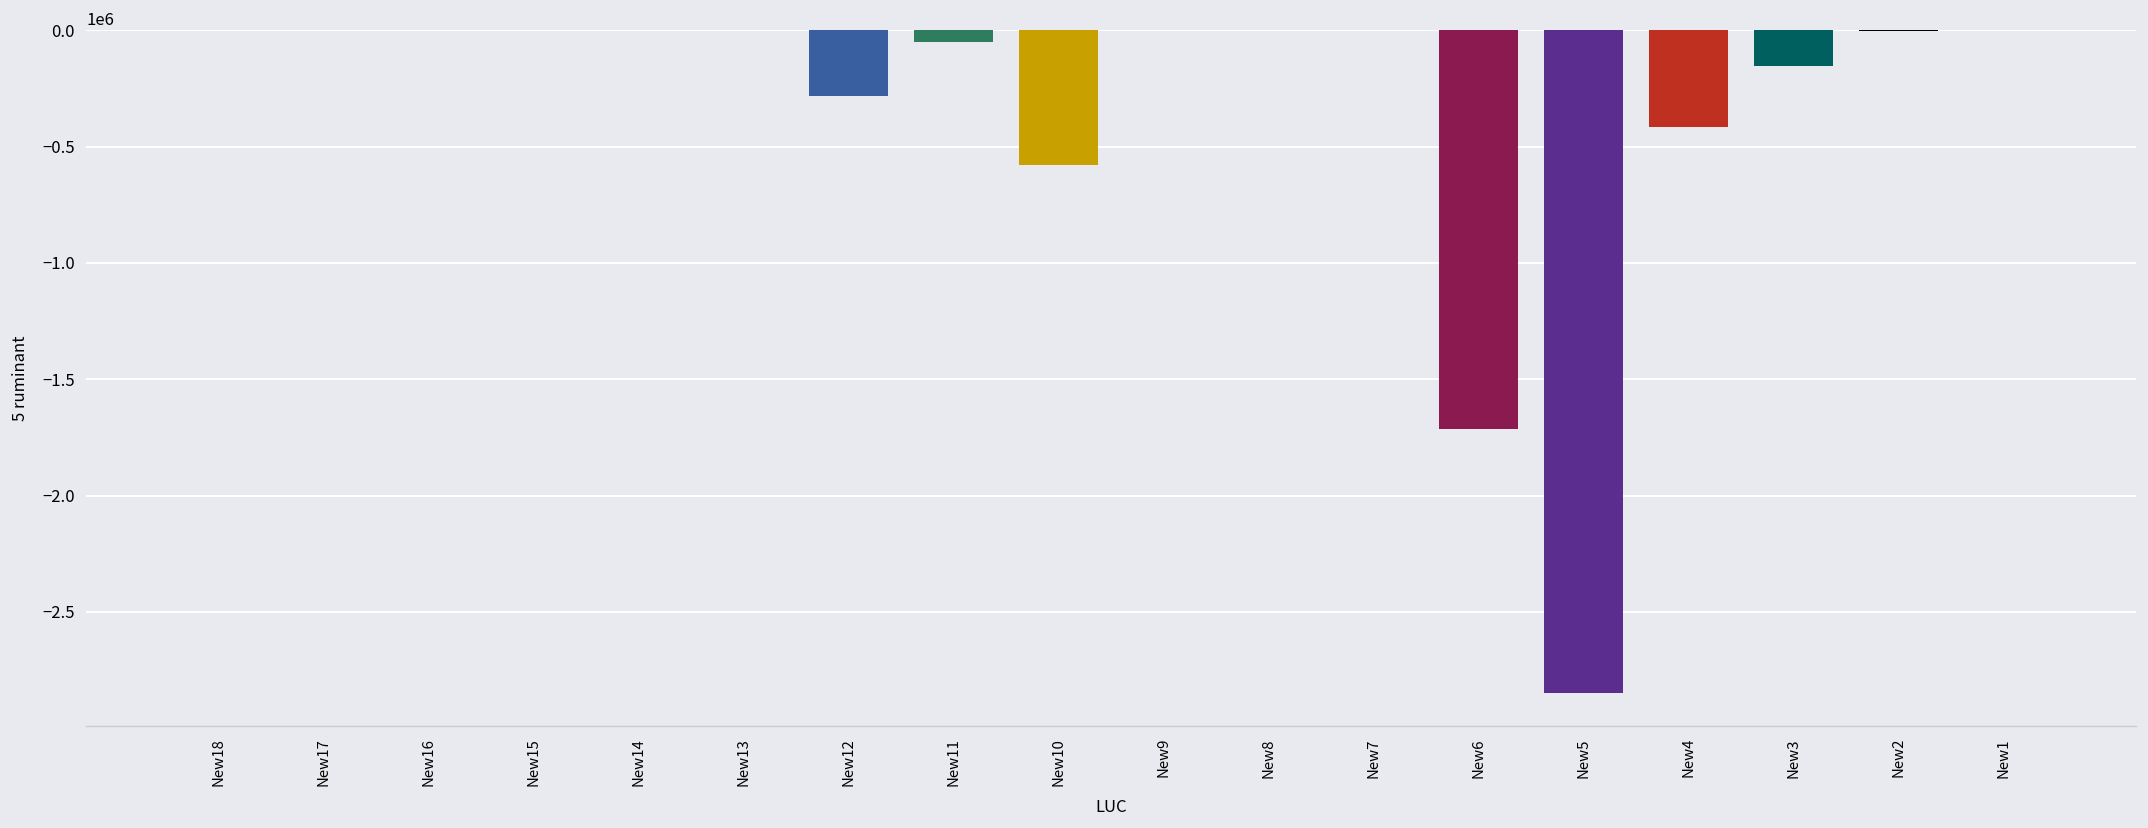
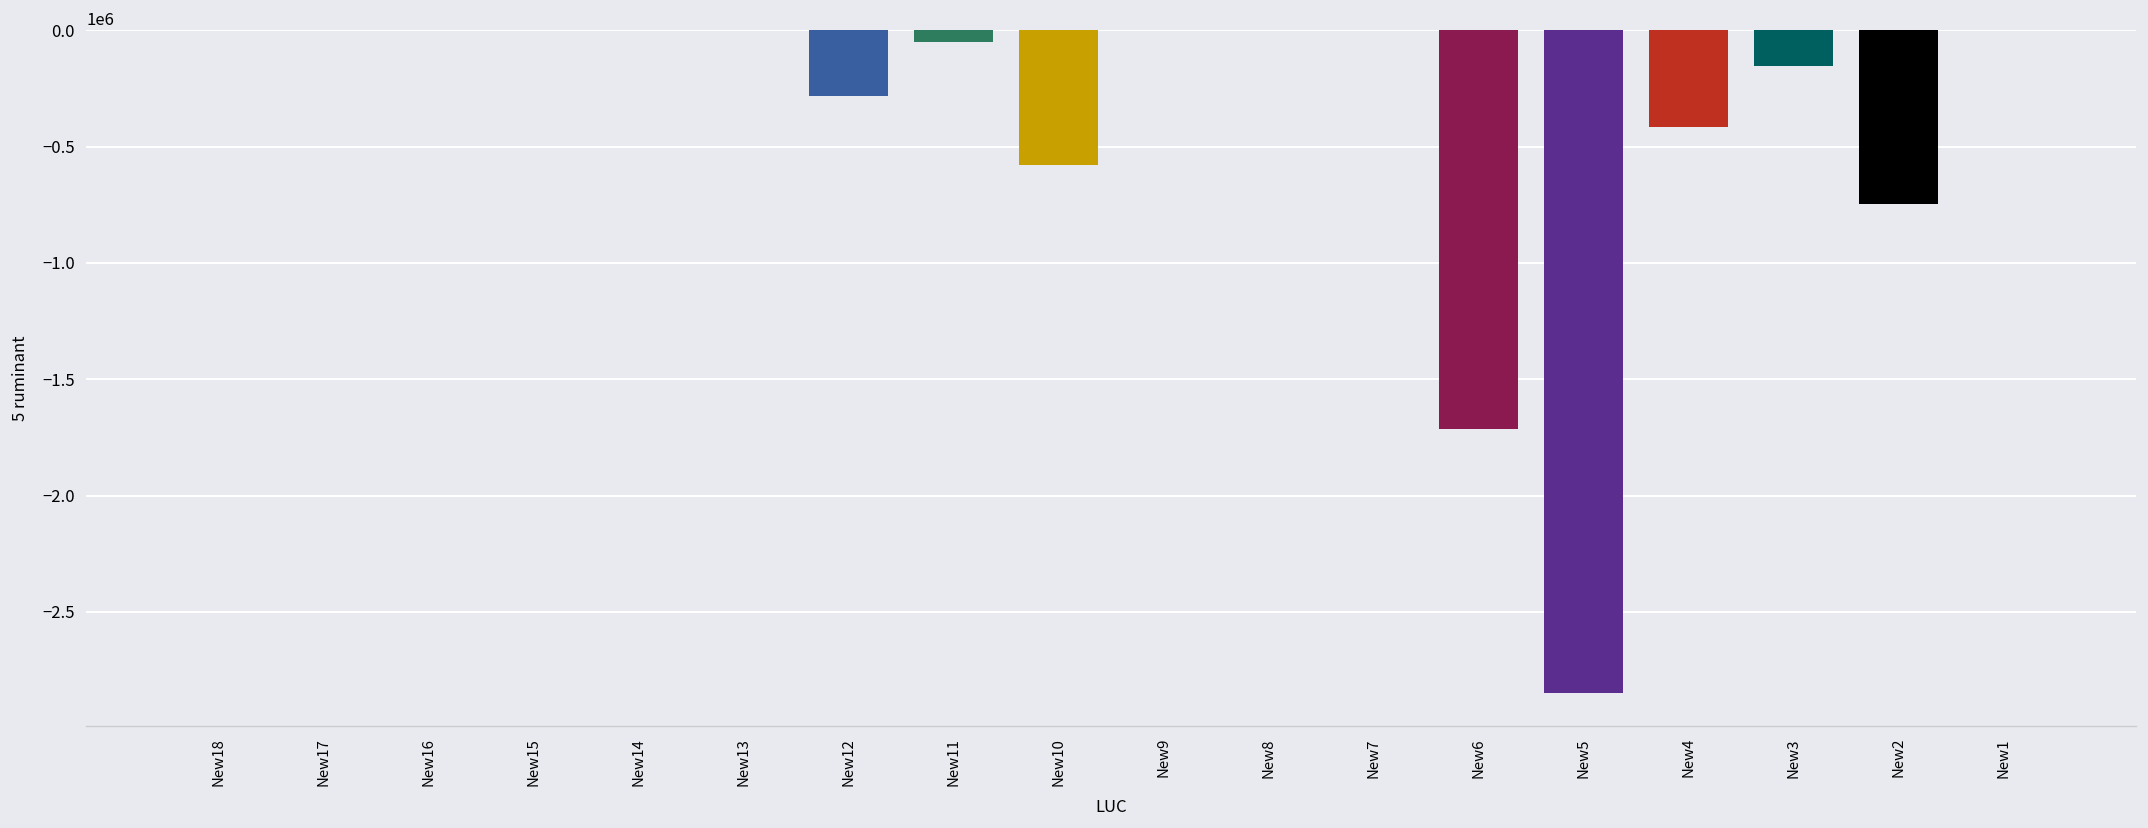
New2: 0 -> -750000
